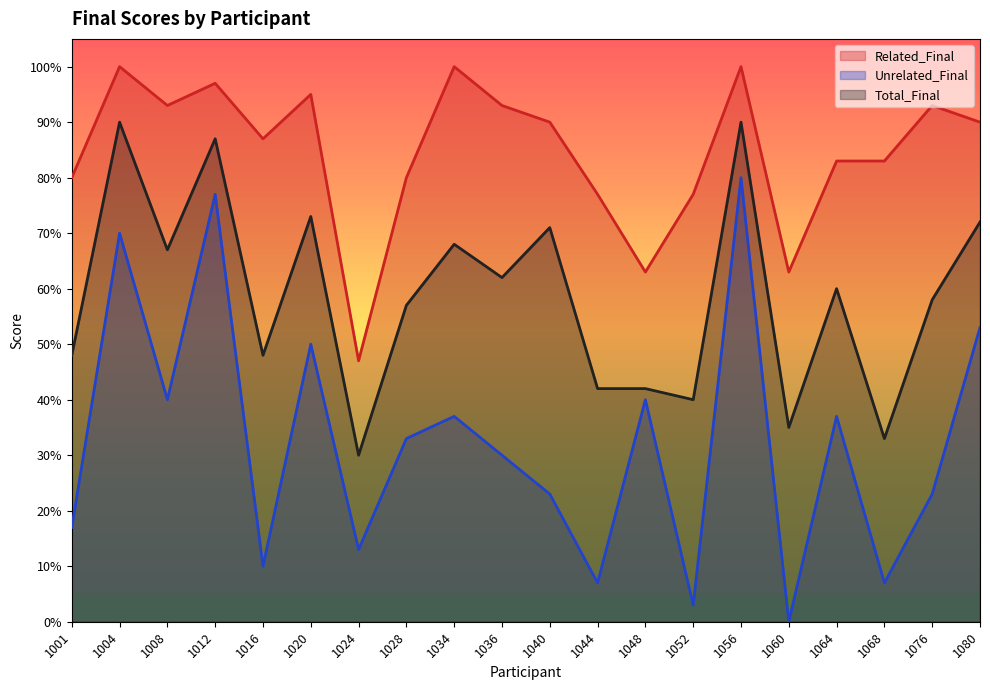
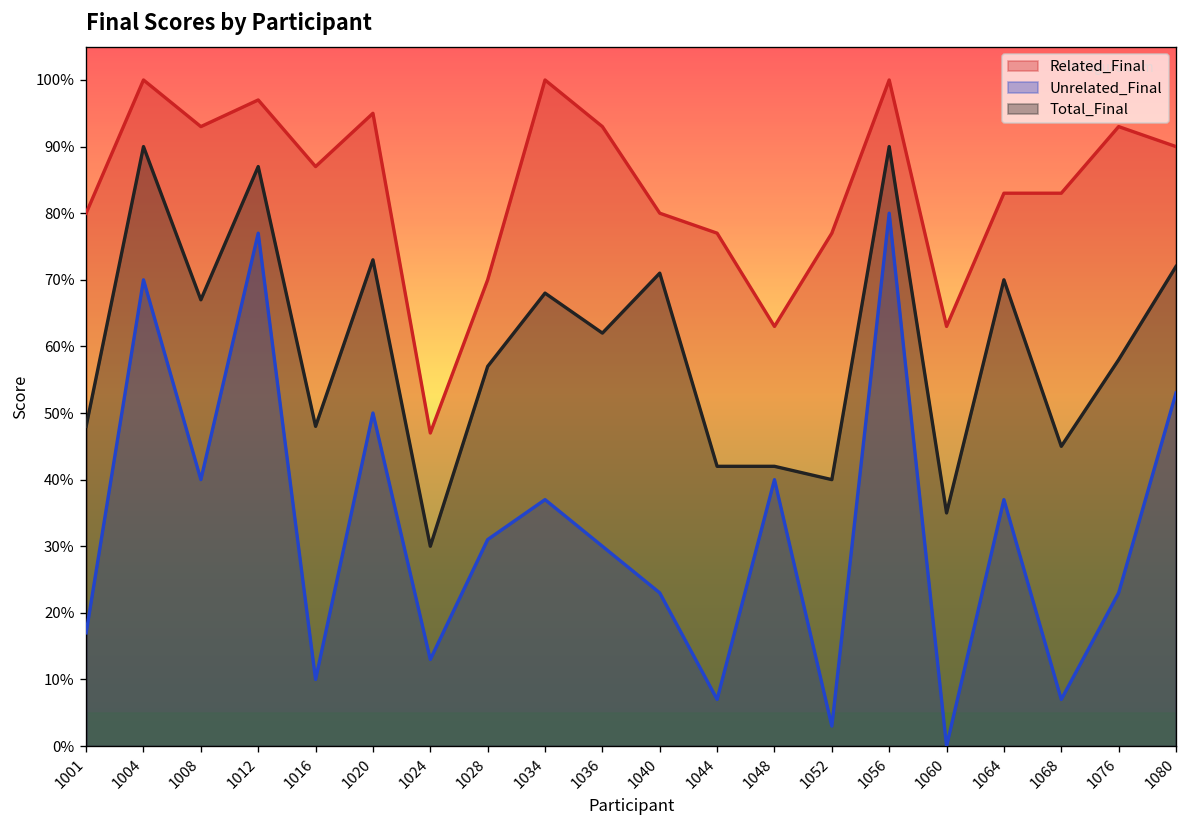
Related_Final, 1028: 80% -> 70%
Unrelated_Final, 1028: 33% -> 31%
Related_Final, 1040: 90% -> 80%
Total_Final, 1064: 60% -> 70%
Total_Final, 1068: 33% -> 45%
